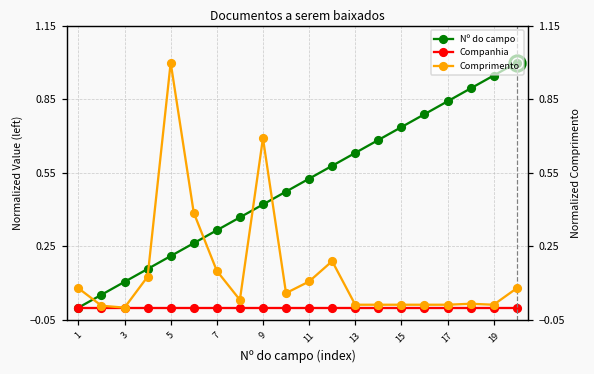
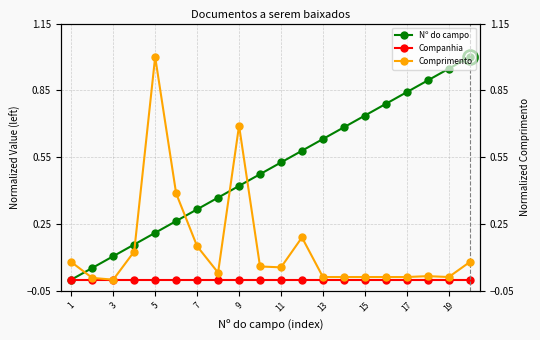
Comprimento, 11: 0.11 -> 0.06
